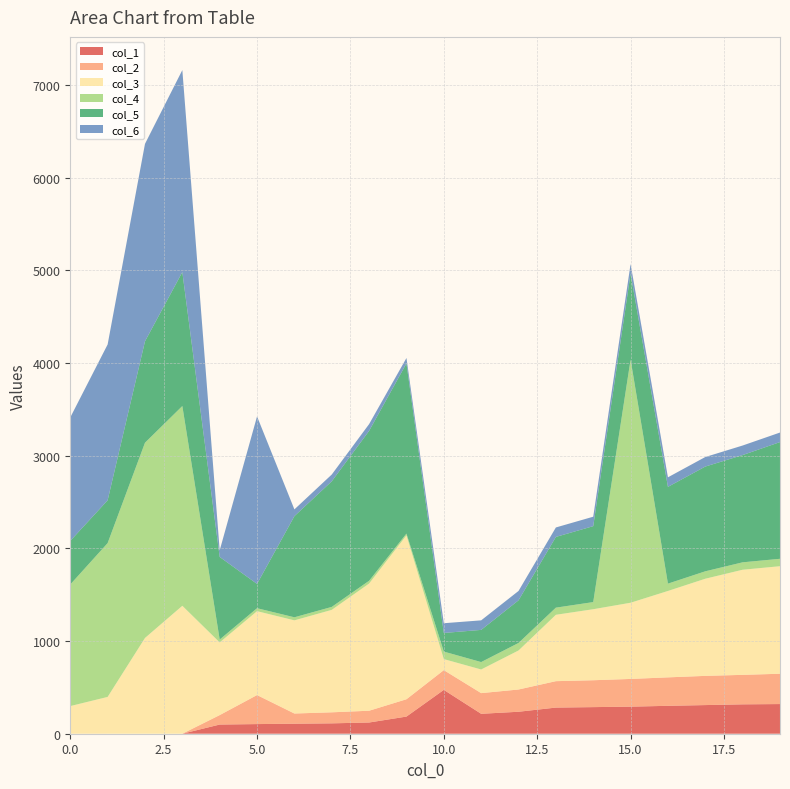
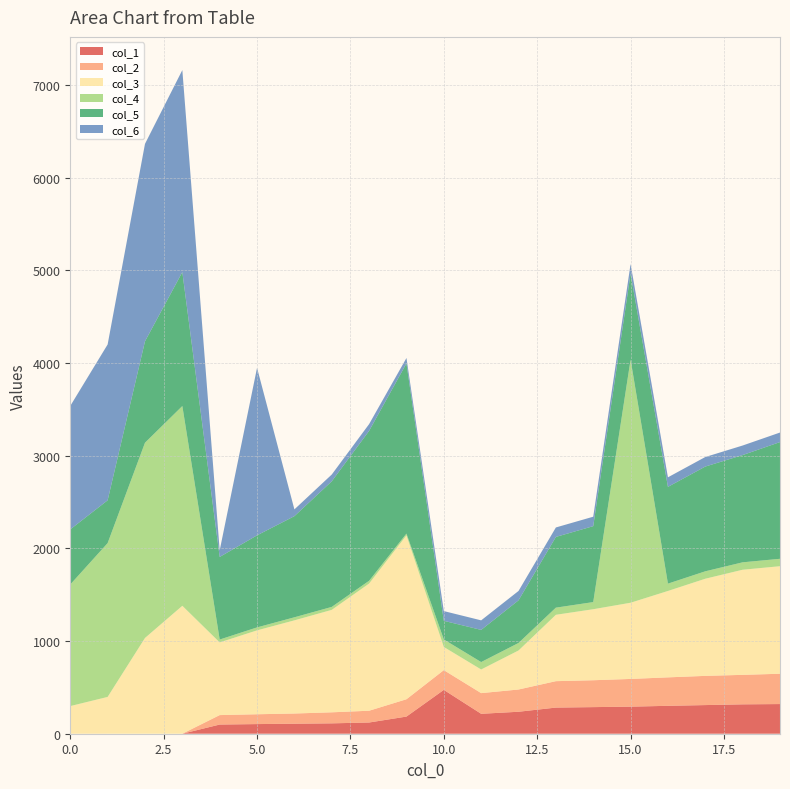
col_5, 0.0: 500 -> 600
col_2, 5.0: 300 -> 100
col_5, 5.0: 300 -> 1000
col_3, 10.0: 100 -> 300
